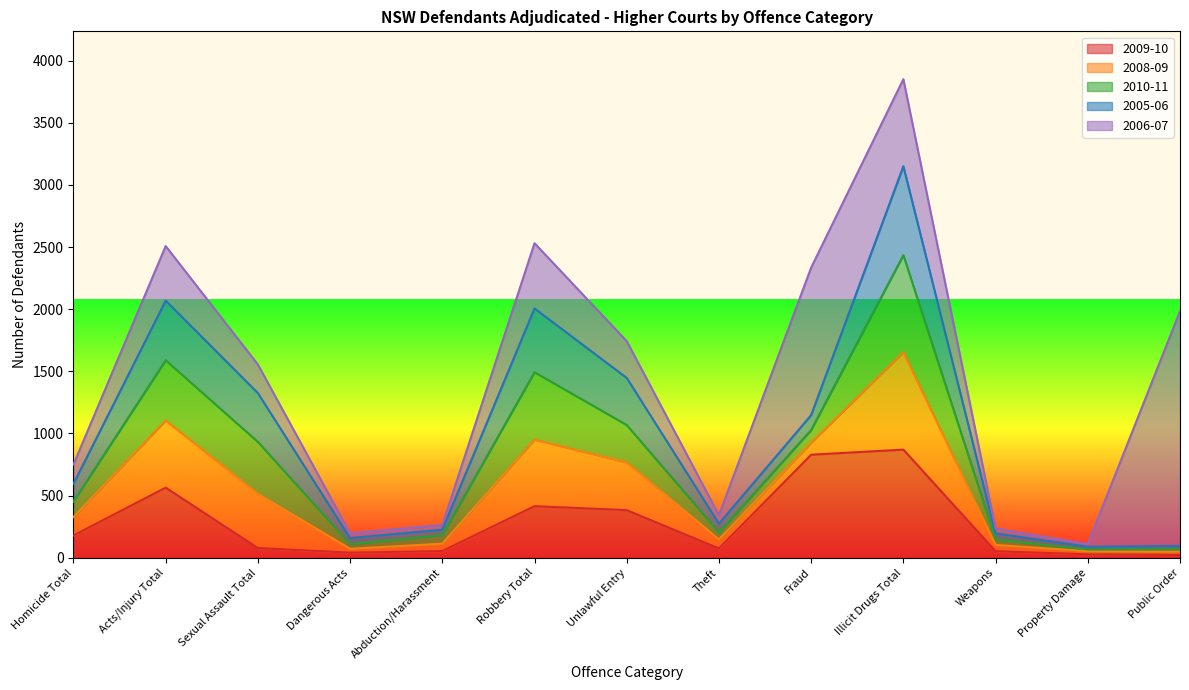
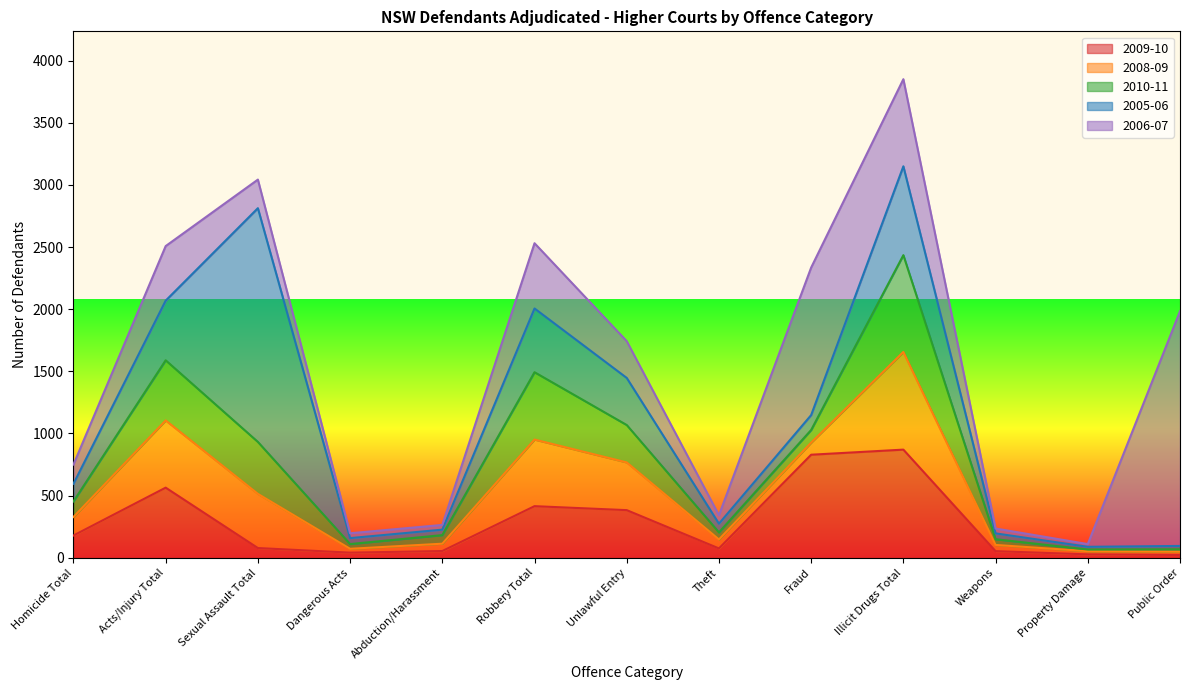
2005-06, Sexual Assault Total: 390 -> 1880
